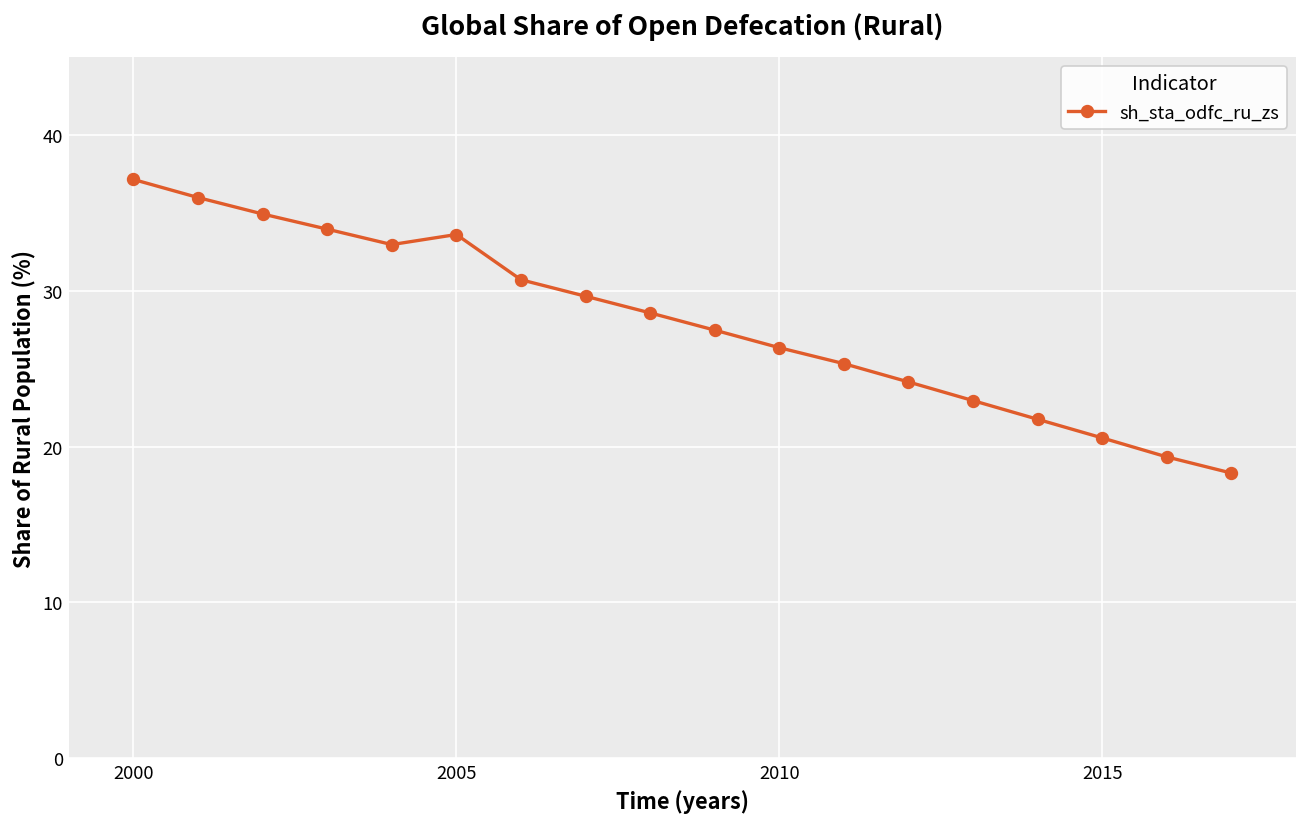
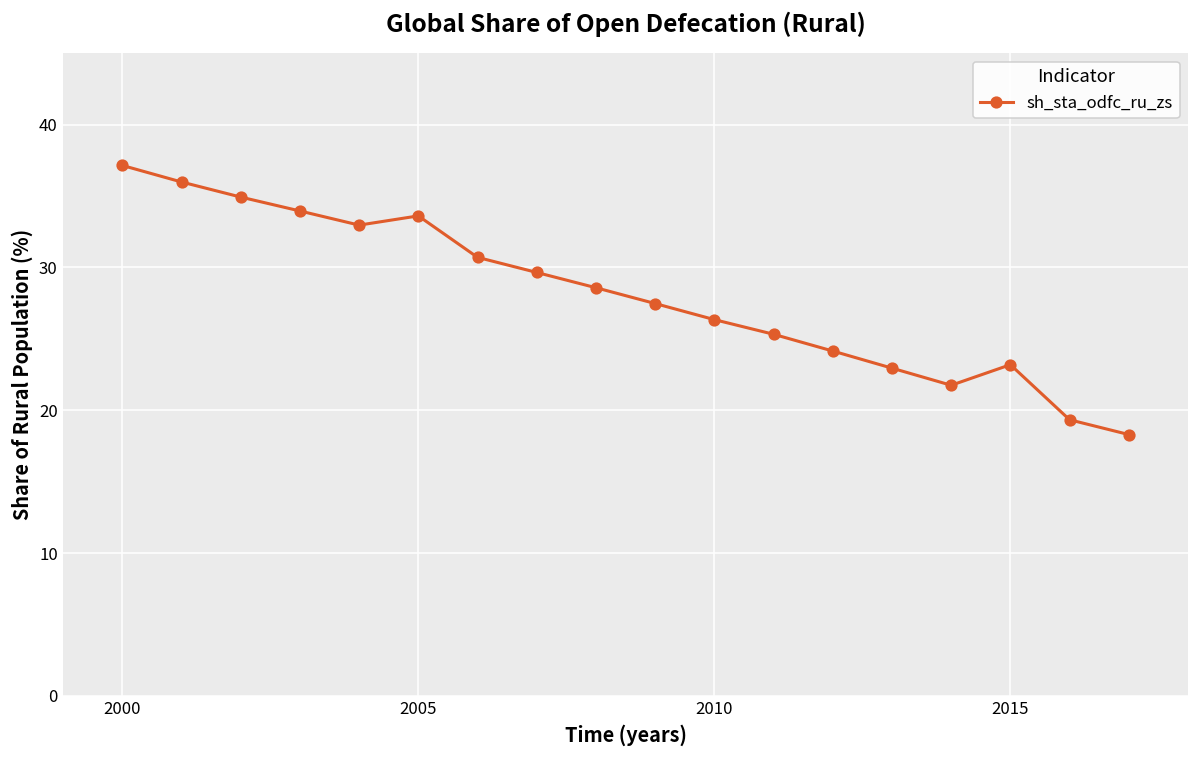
2015: 20.6 -> 23.2
